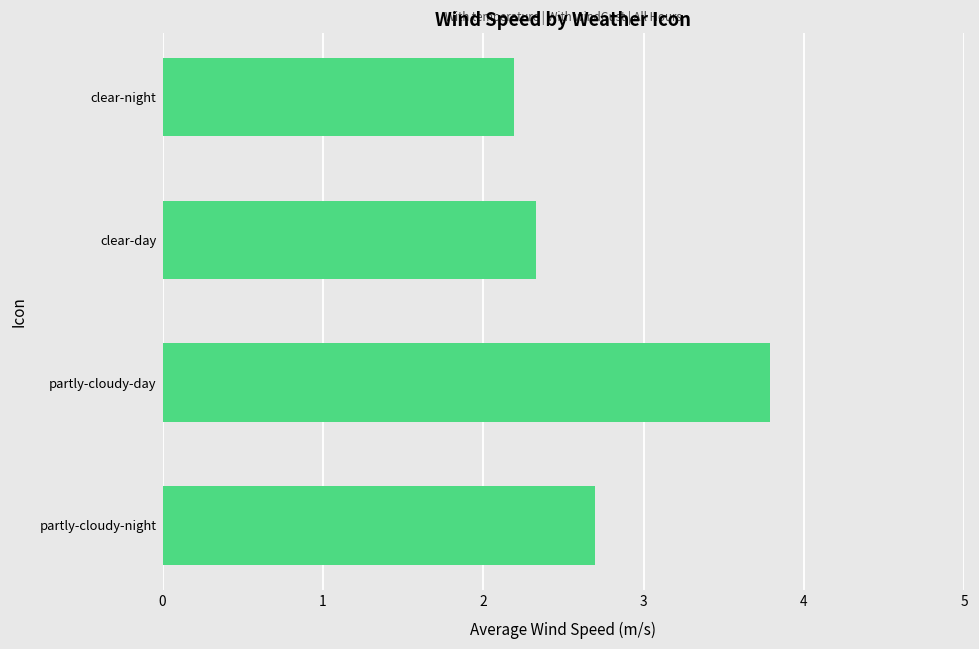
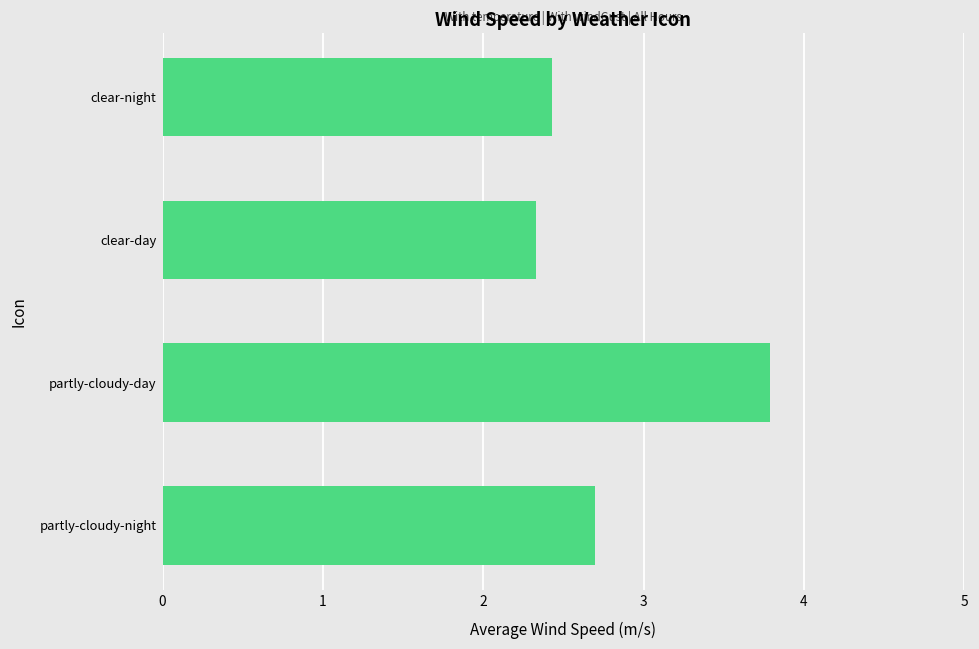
clear-night: 2.19 -> 2.43
